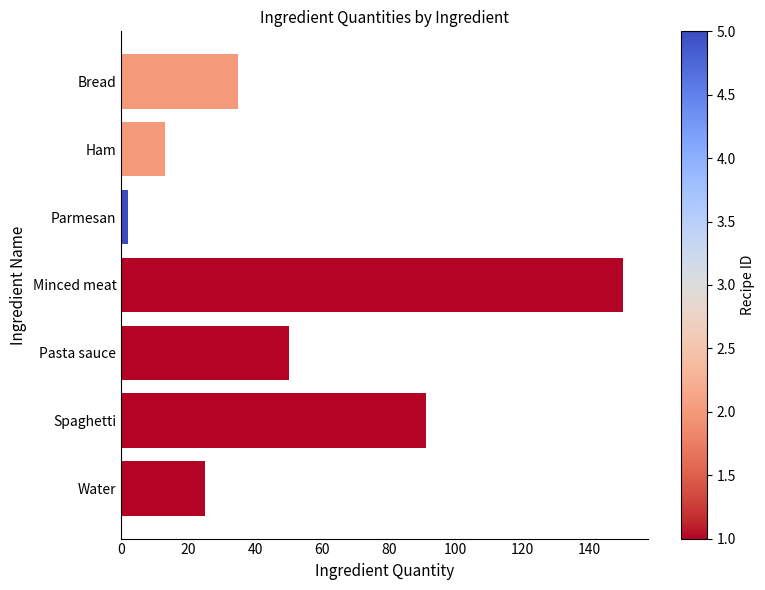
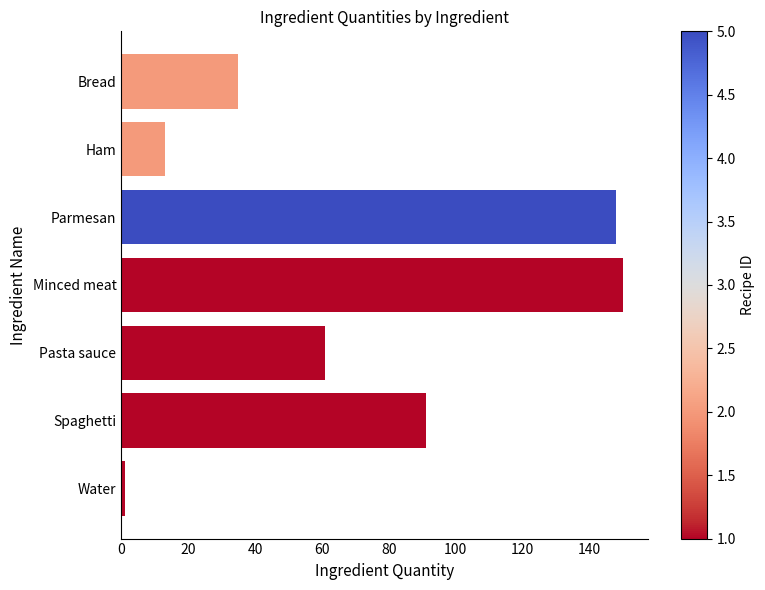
Parmesan: 2 -> 148
Pasta sauce: 50 -> 61
Water: 25 -> 1
